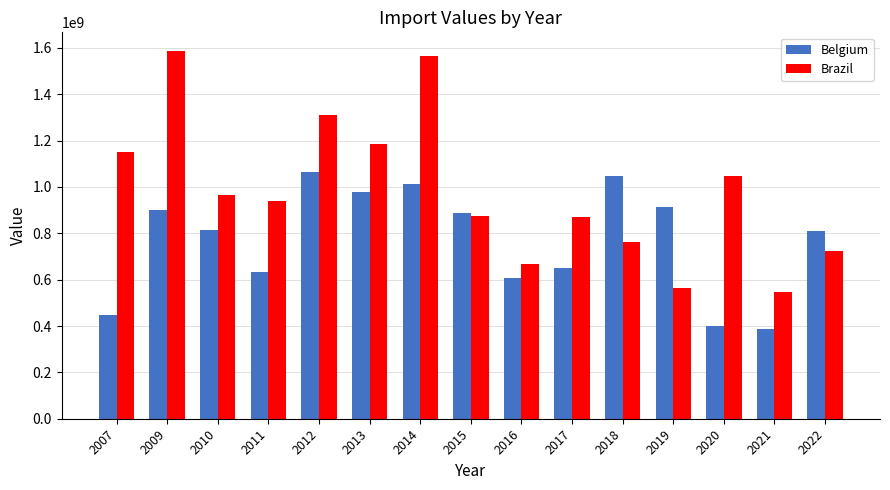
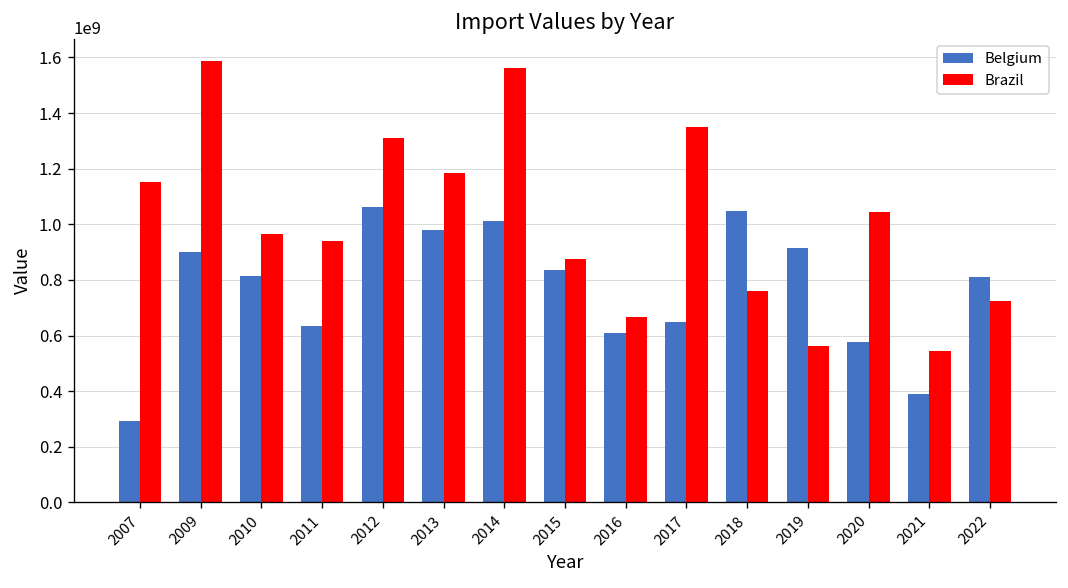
Belgium, 2007: 450000000 -> 290000000
Belgium, 2015: 890000000 -> 840000000
Brazil, 2017: 870000000 -> 1350000000
Belgium, 2020: 400000000 -> 580000000
